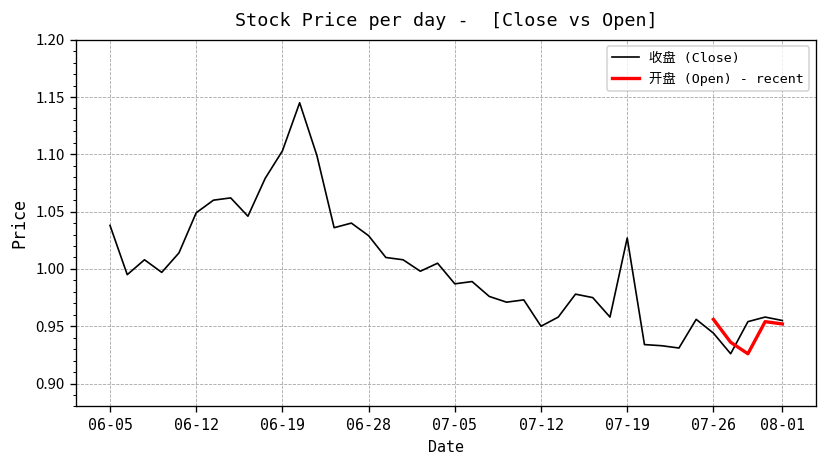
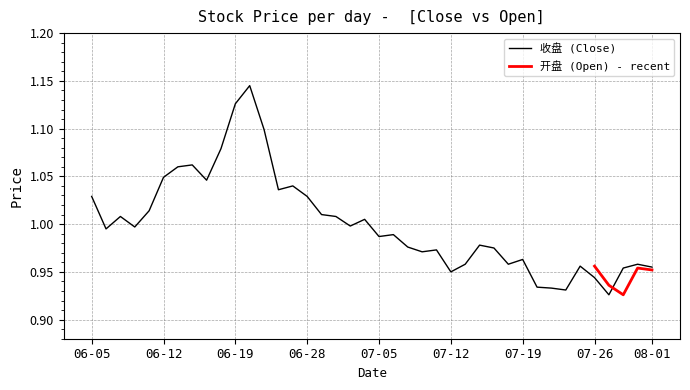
收盘 (Close), 06-05: 1.04 -> 1.03
收盘 (Close), 06-19: 1.10 -> 1.13
收盘 (Close), 07-19: 1.03 -> 0.96
